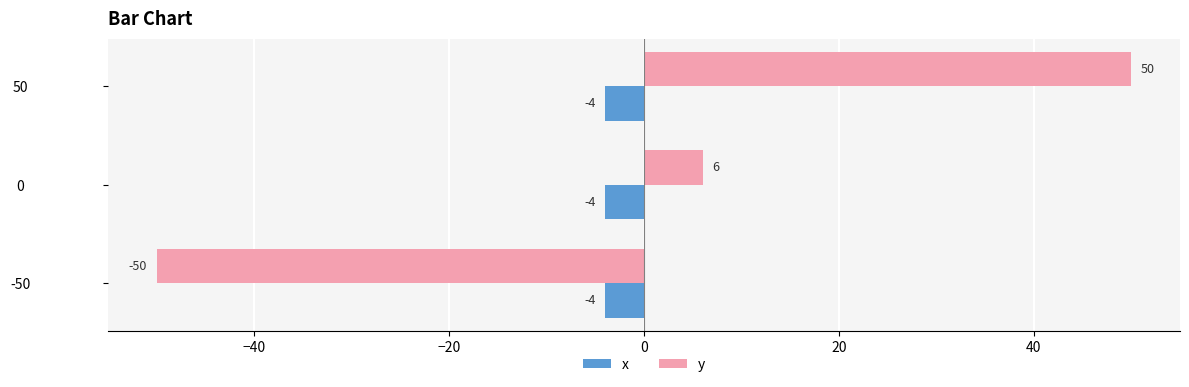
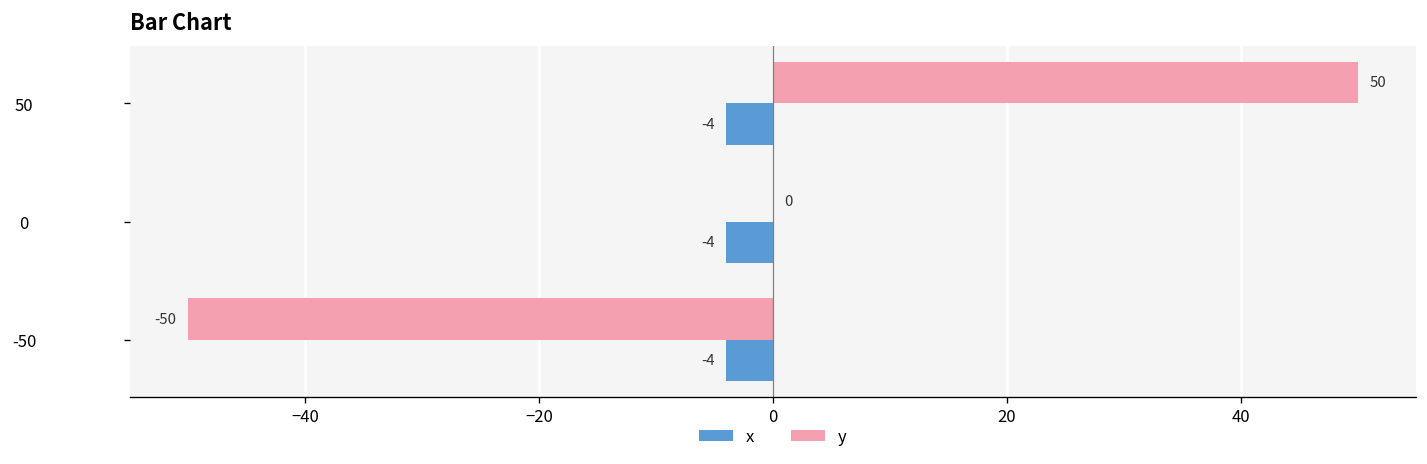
y, 0: 6 -> 0
